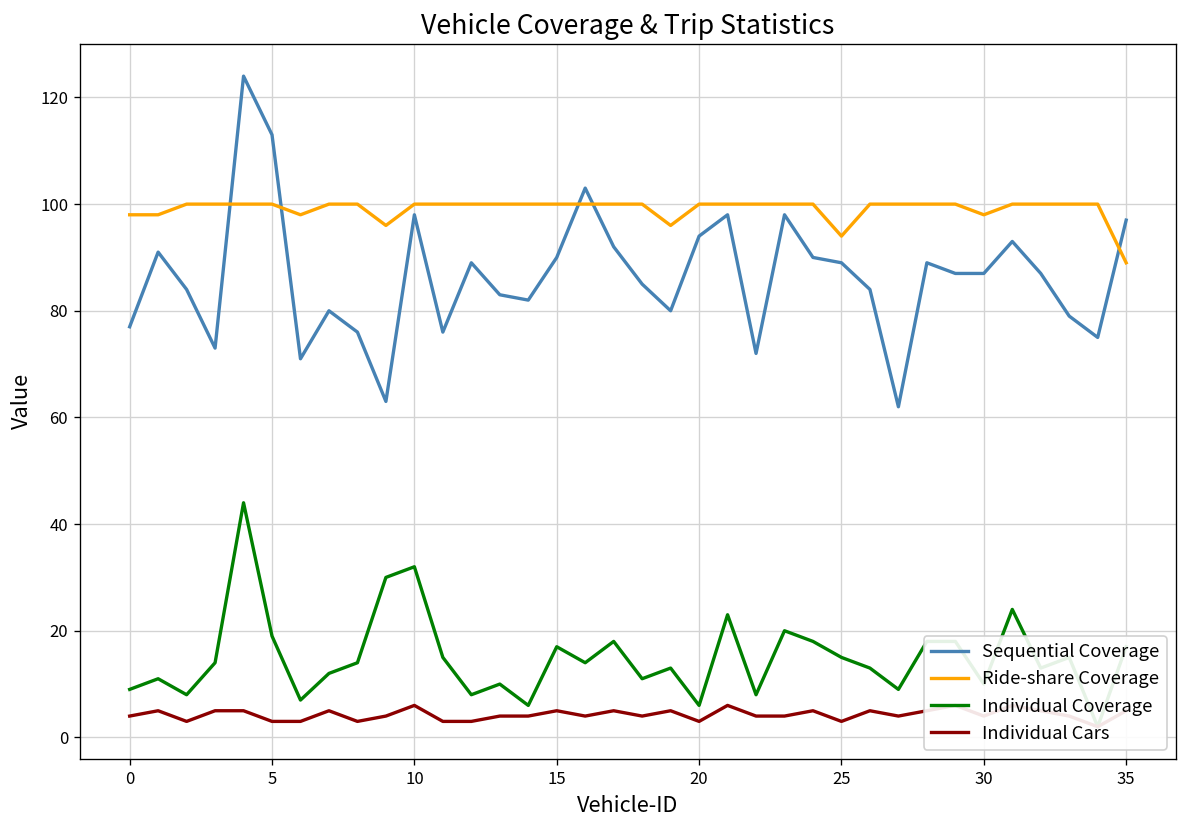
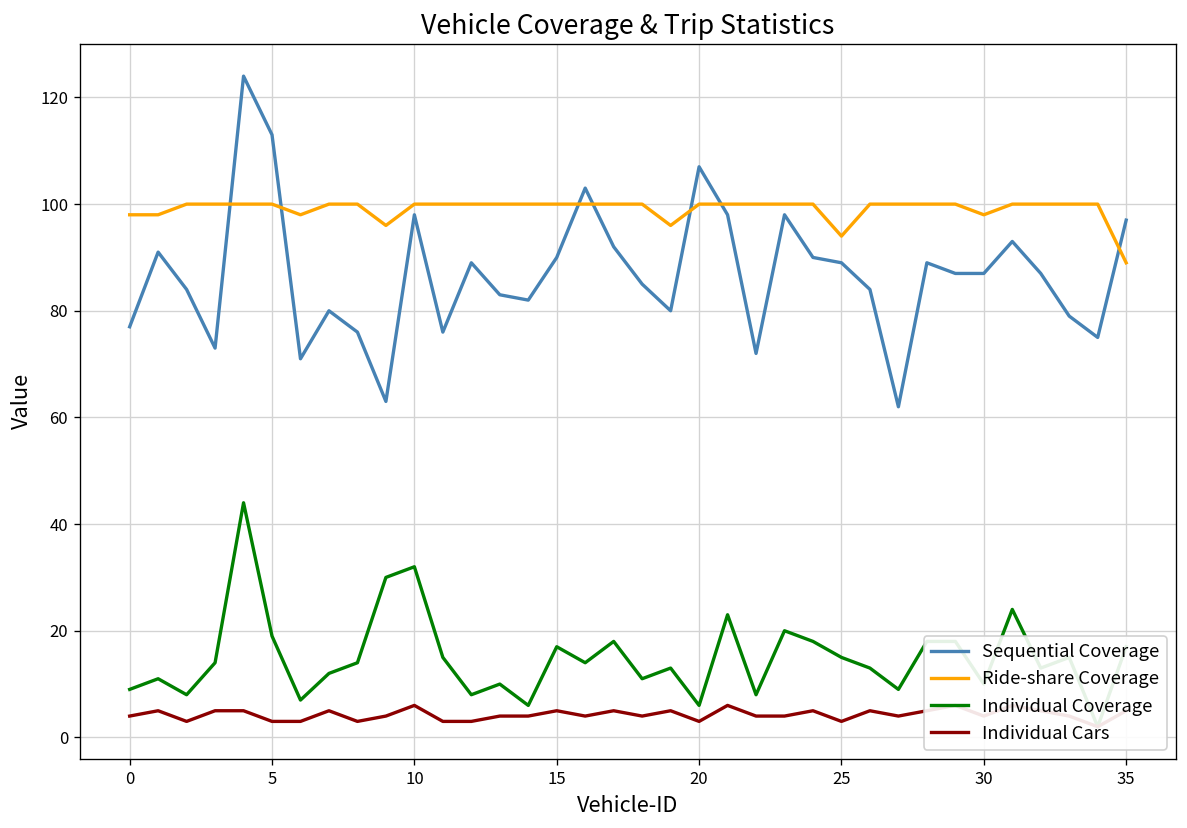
Sequential Coverage, 20: 94 -> 107
